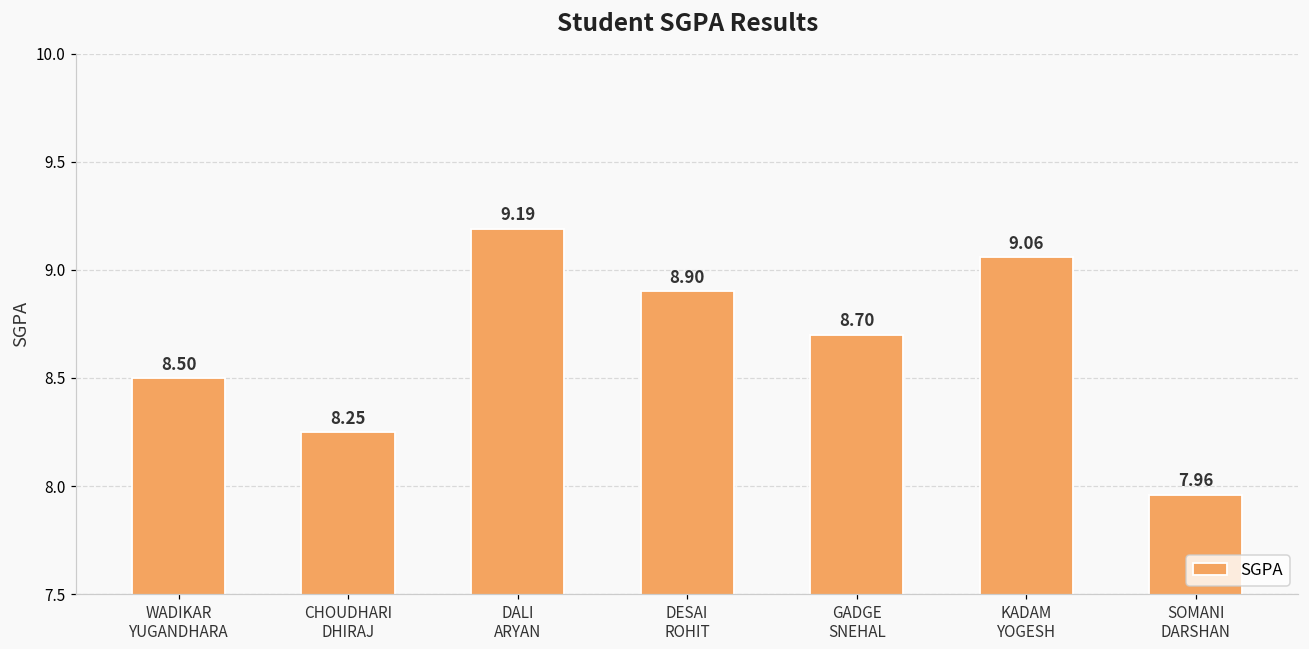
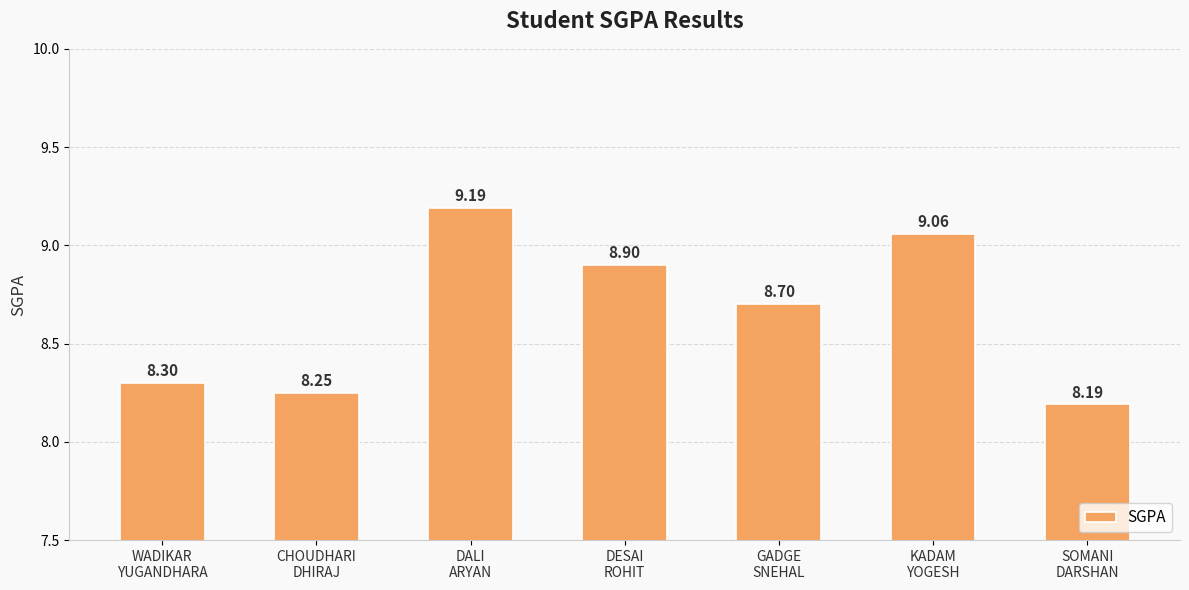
WADIKAR YUGANDHARA: 8.50 -> 8.30
SOMANI DARSHAN: 7.96 -> 8.19
